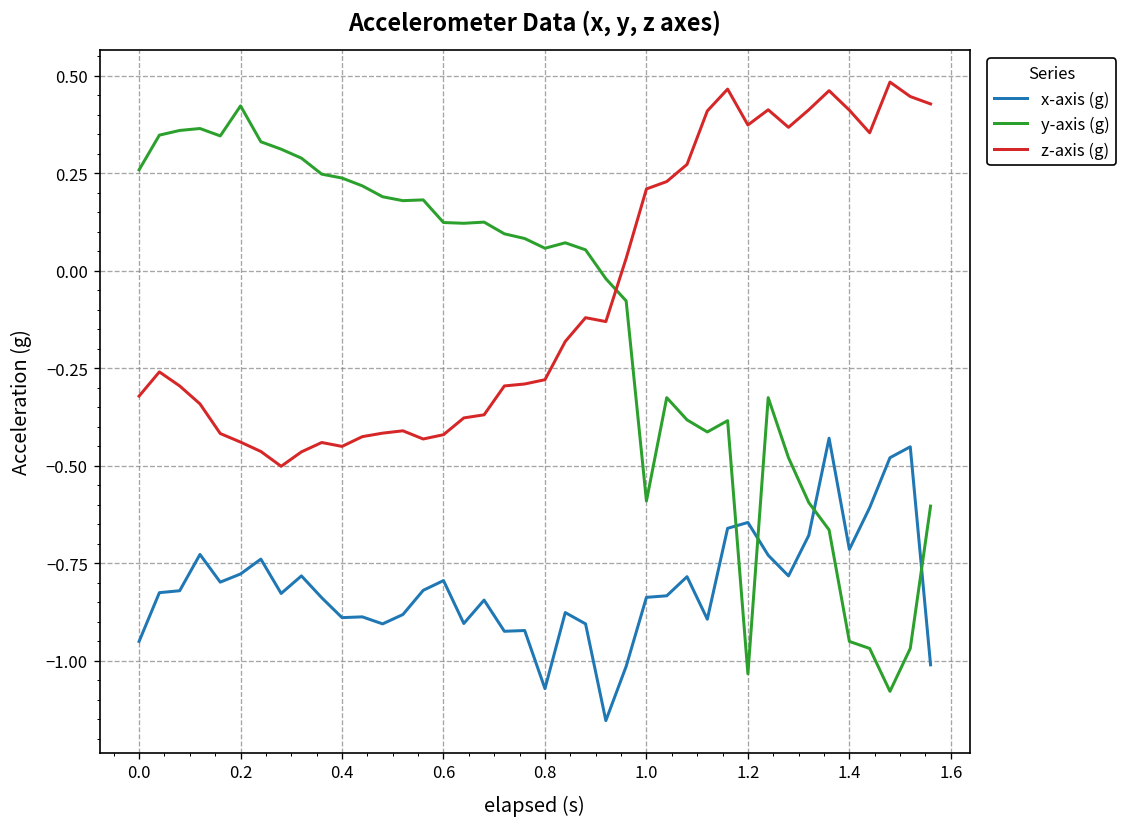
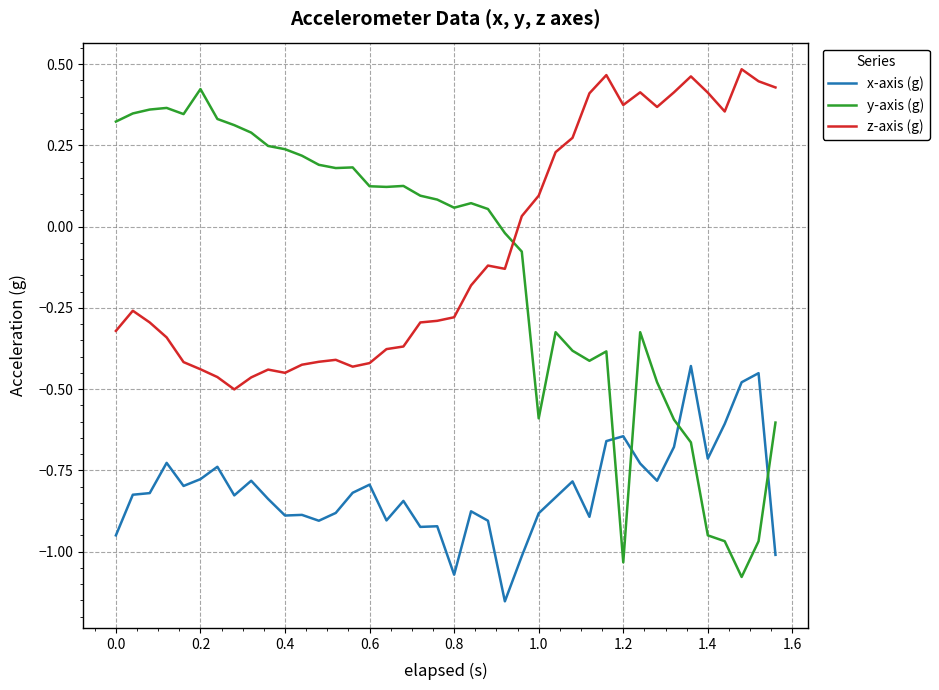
y-axis (g), 0.0: 0.26 -> 0.32
x-axis (g), 1.0: -0.84 -> -0.88
z-axis (g), 1.0: 0.21 -> 0.10
